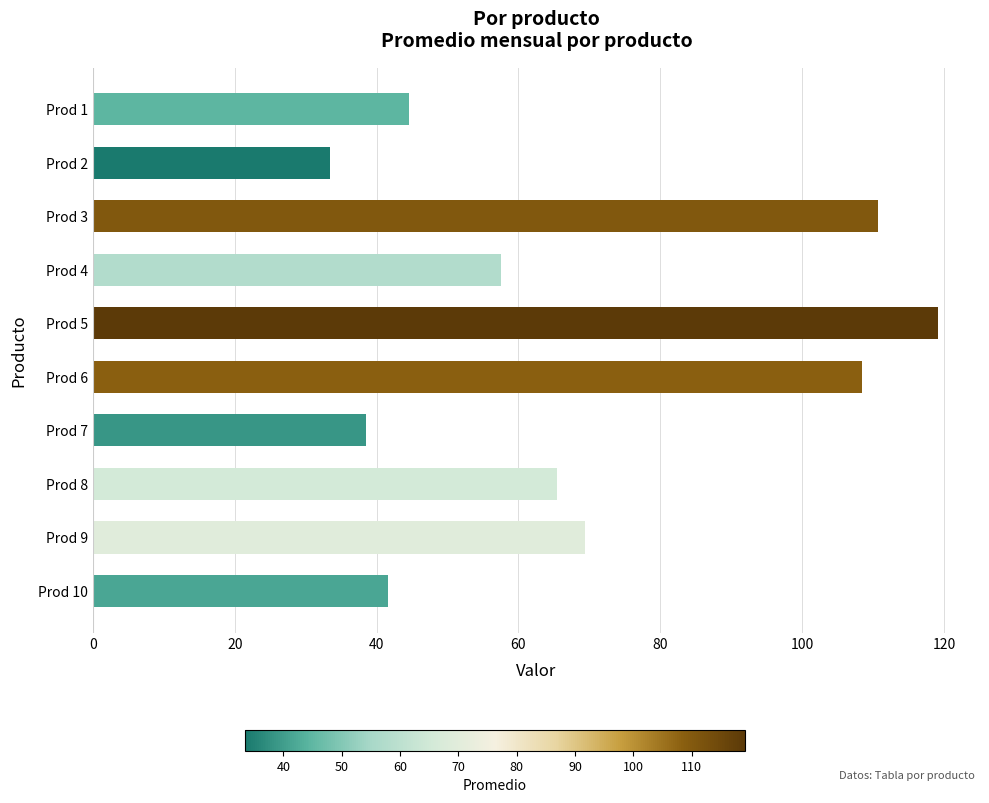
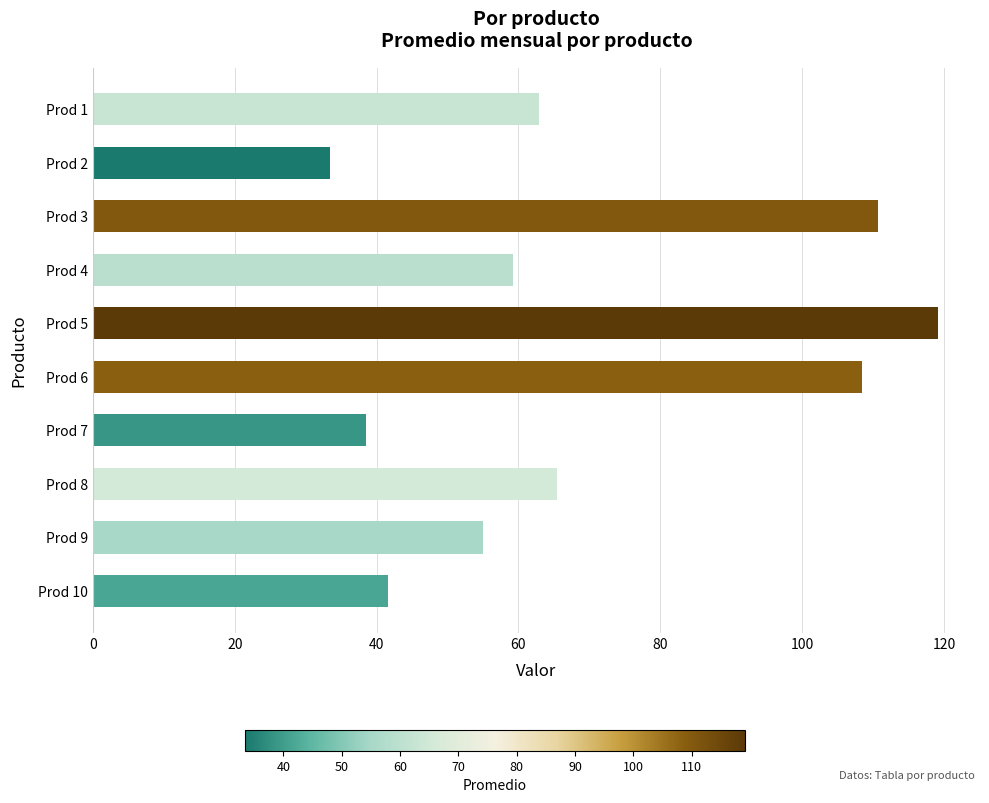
Prod 1: 45 -> 63
Prod 4: 57 -> 59
Prod 9: 69 -> 55
